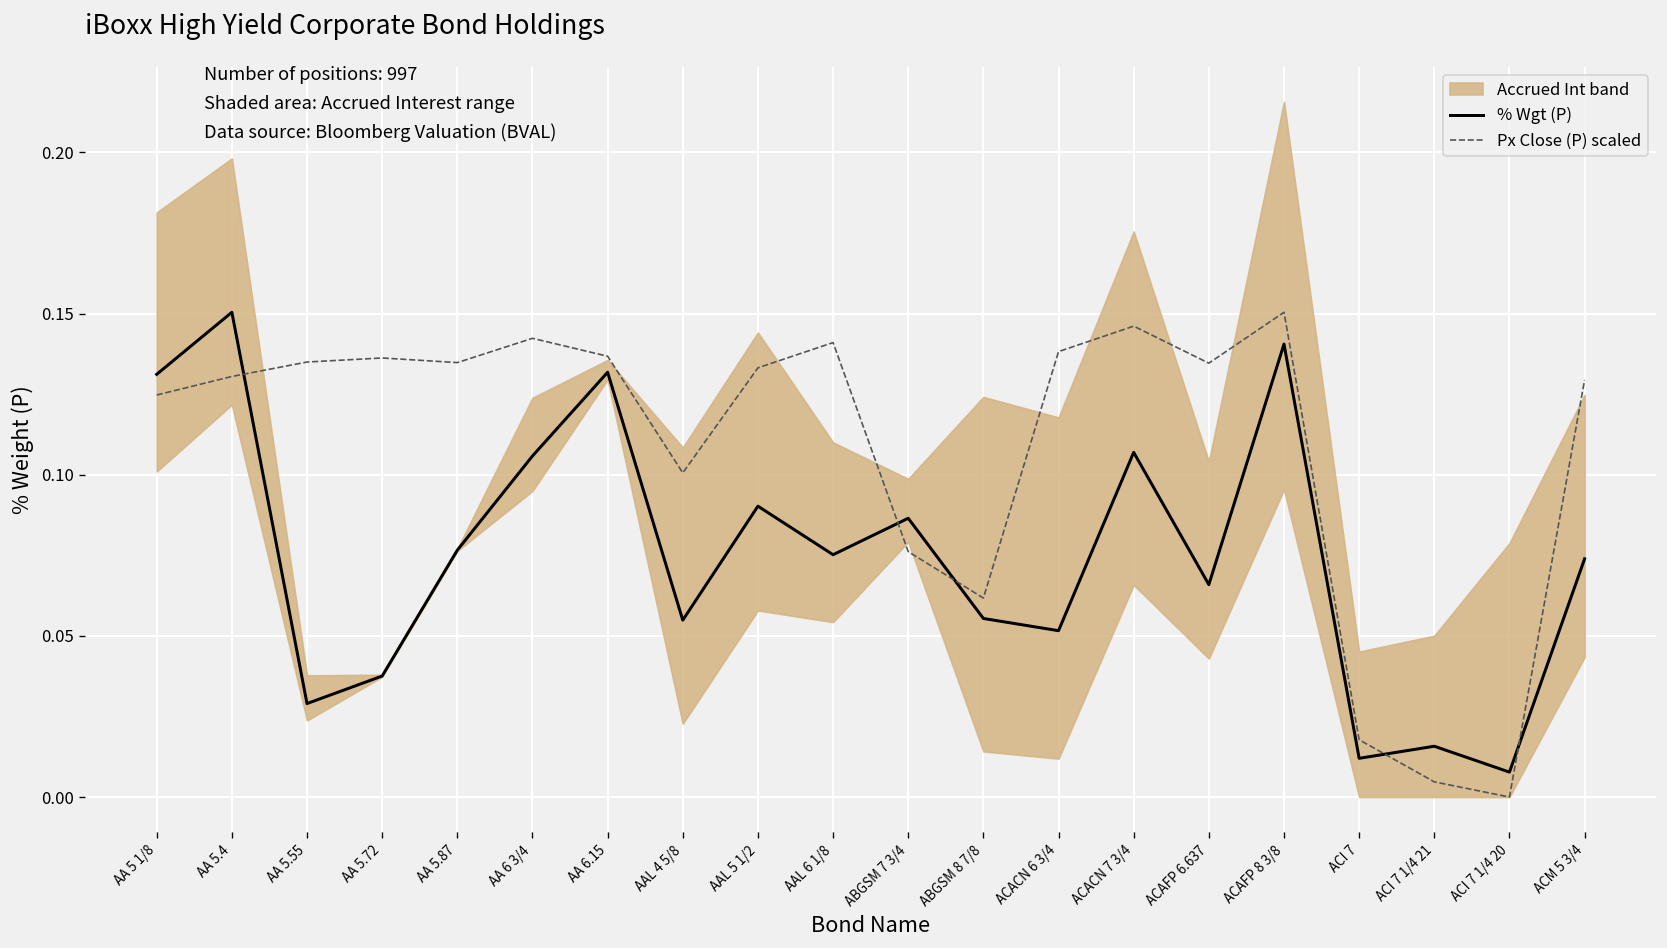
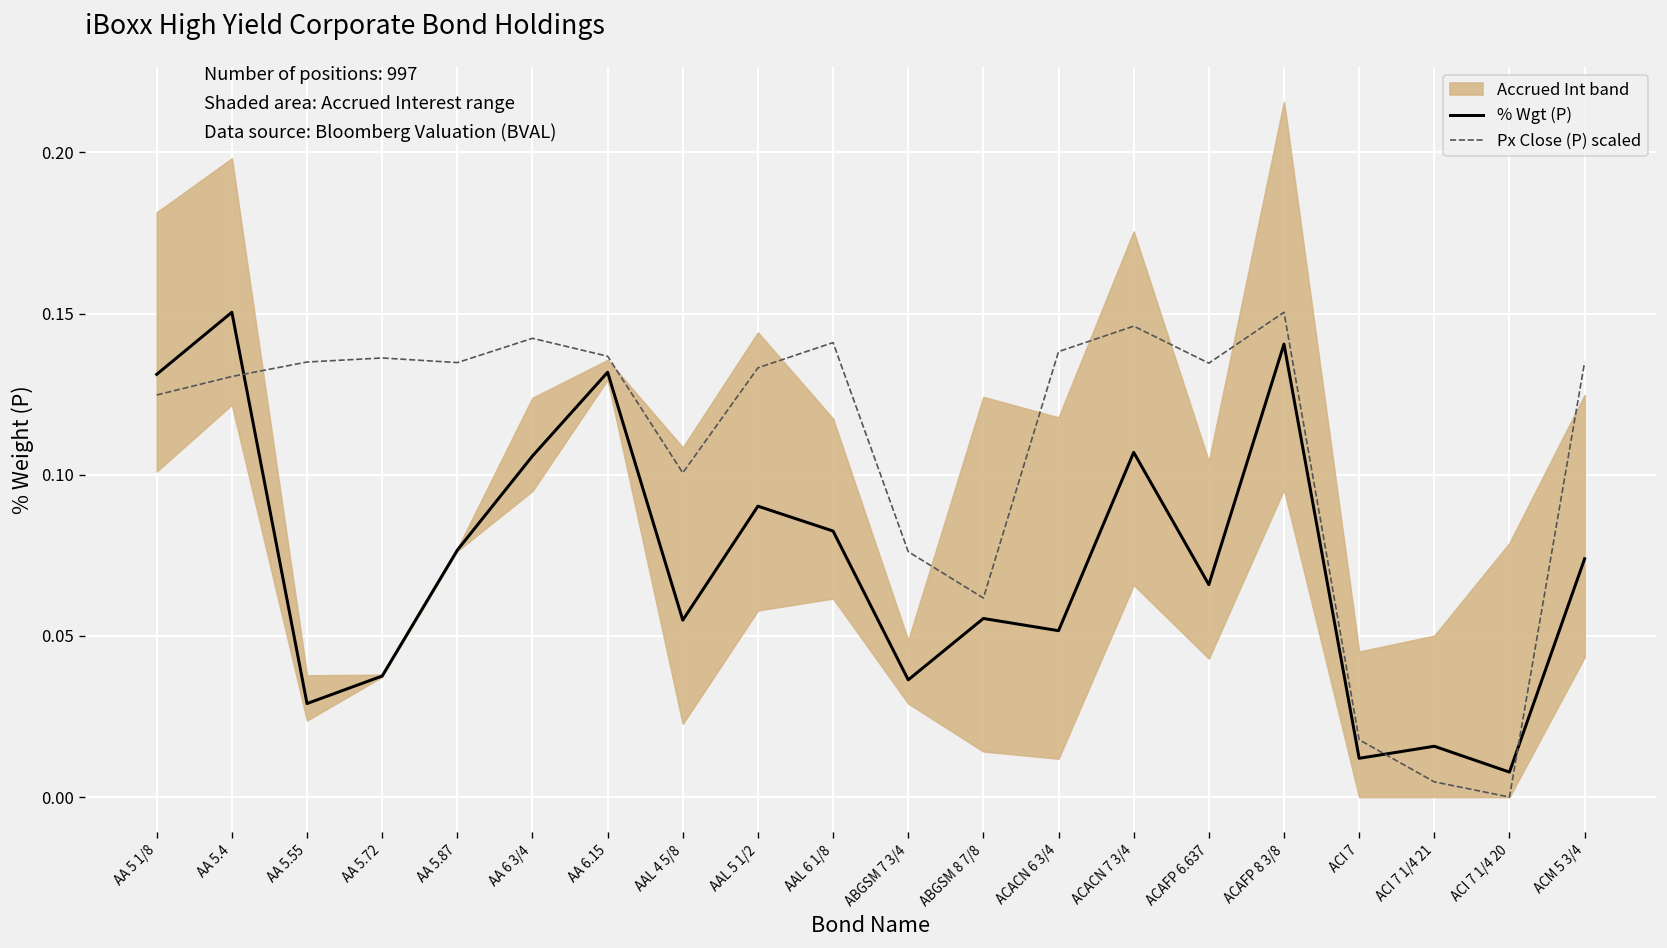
% Wgt (P), AAL 6 1/8: 0.075 -> 0.083
% Wgt (P), ABGSM 7 3/4: 0.087 -> 0.036
Px Close (P) scaled, ACM 5 3/4: 0.129 -> 0.135
